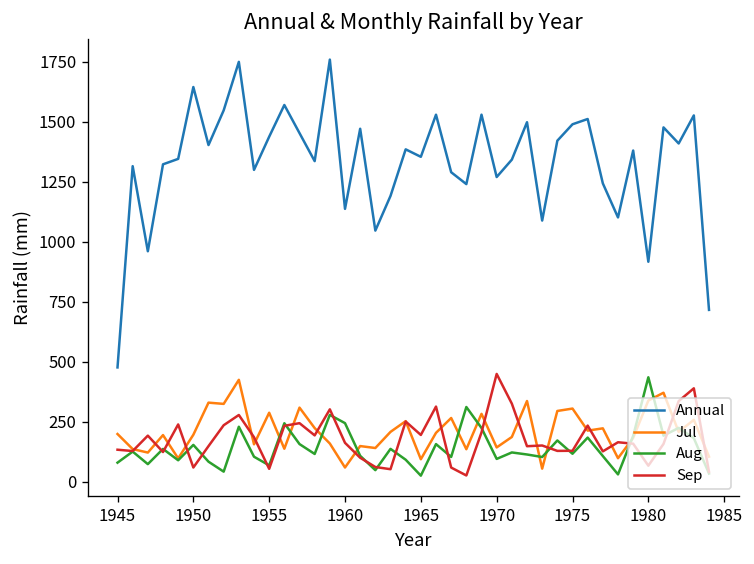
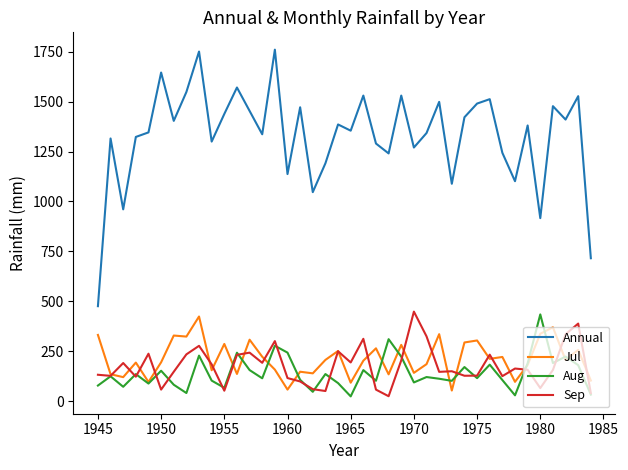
Jul, 1945: 200 -> 330
Sep, 1960: 160 -> 120
